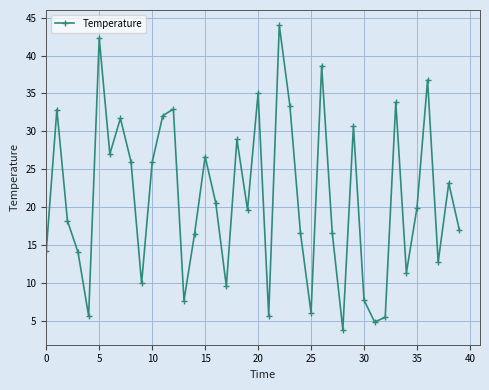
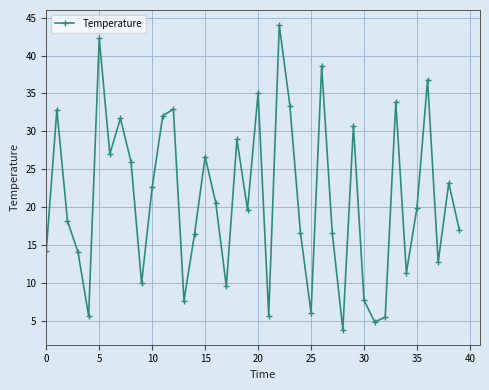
10: 26 -> 23
